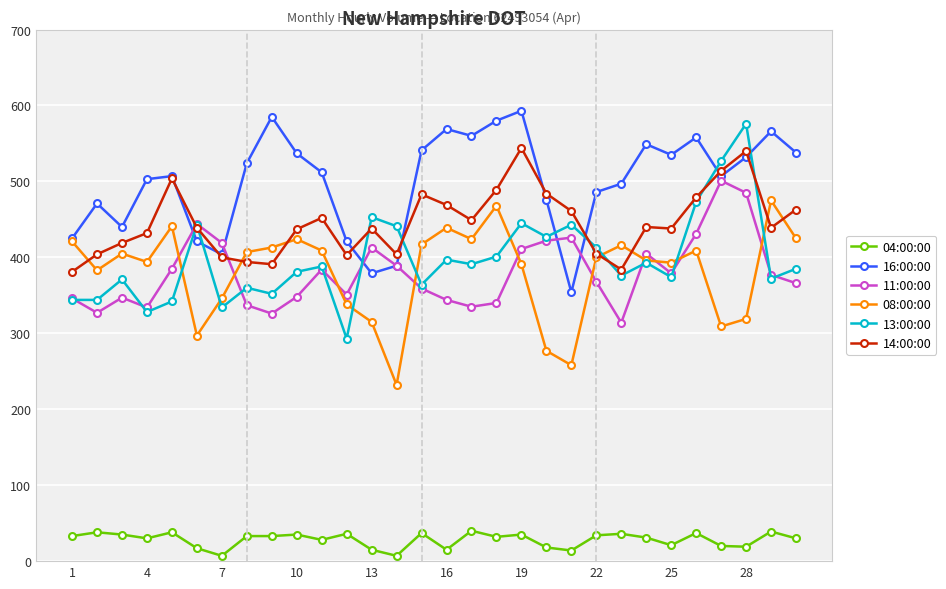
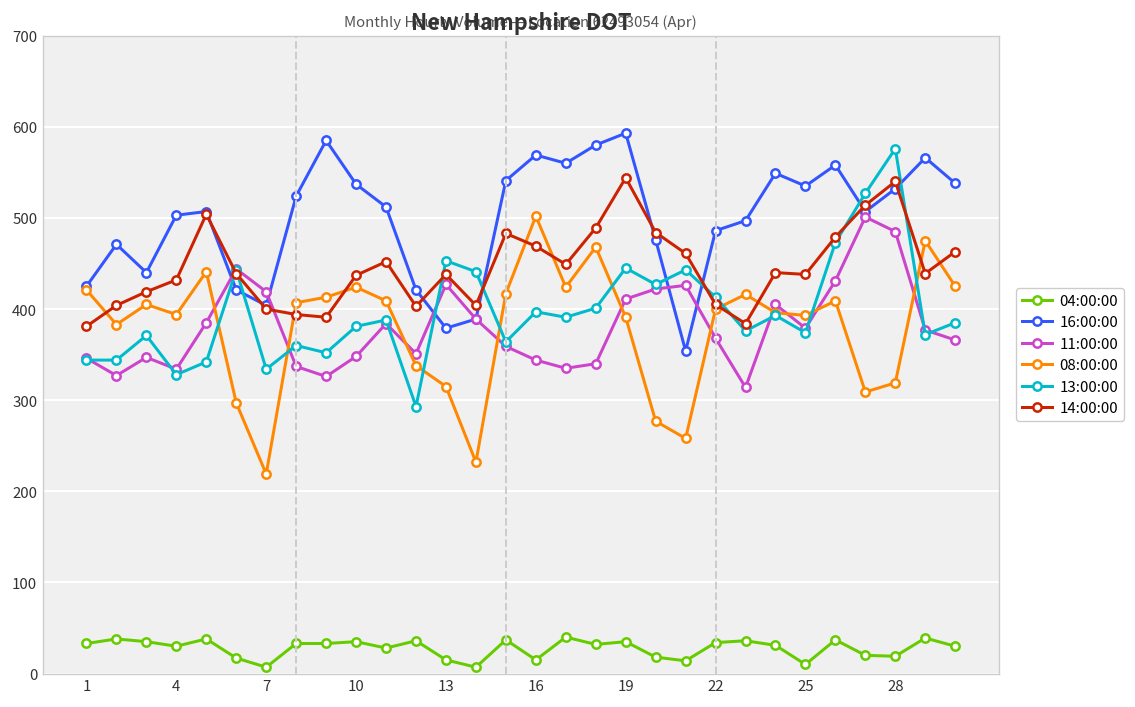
08:00:00, 7: 350 -> 220
11:00:00, 13: 410 -> 430
08:00:00, 16: 440 -> 500
04:00:00, 25: 20 -> 10
